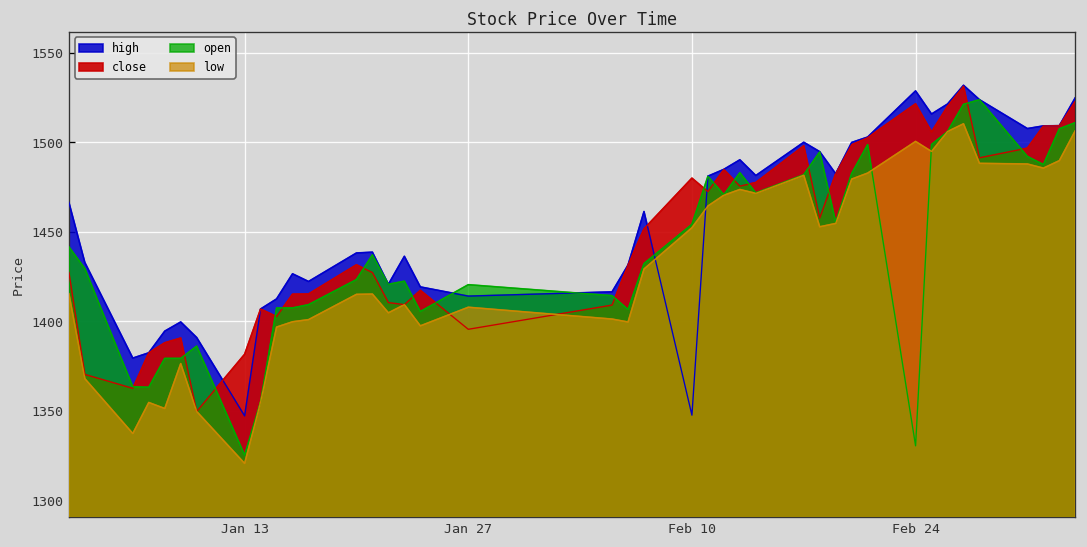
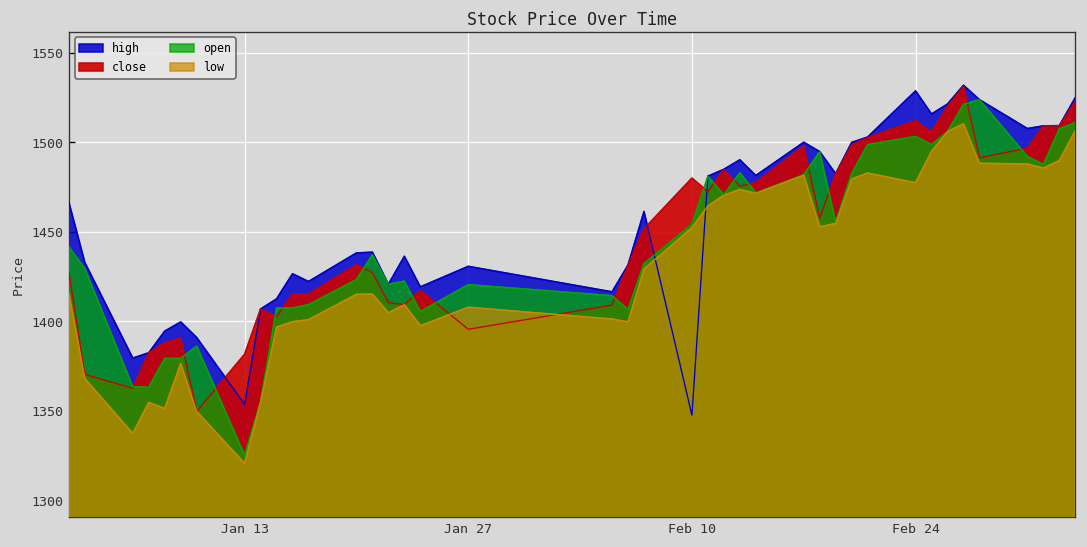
high, Jan 13: 1347 -> 1354
high, Jan 27: 1414 -> 1431
close, Feb 24: 1521 -> 1512
open, Feb 24: 1331 -> 1503
low, Feb 24: 1500 -> 1477
